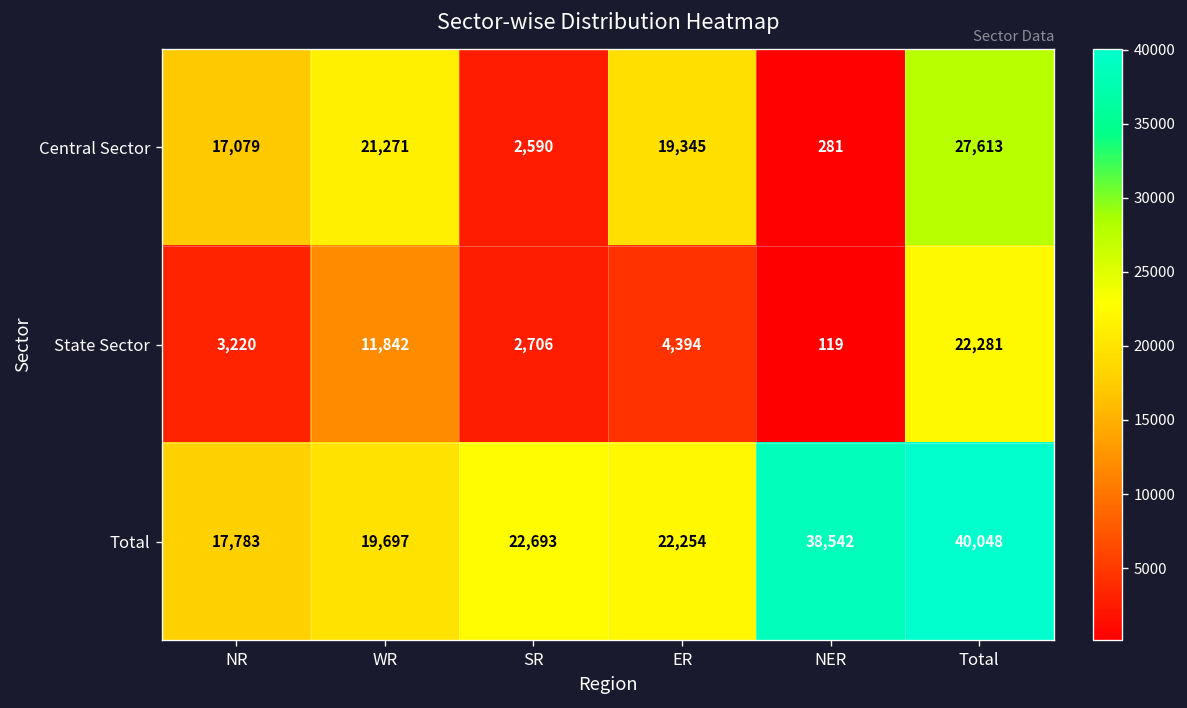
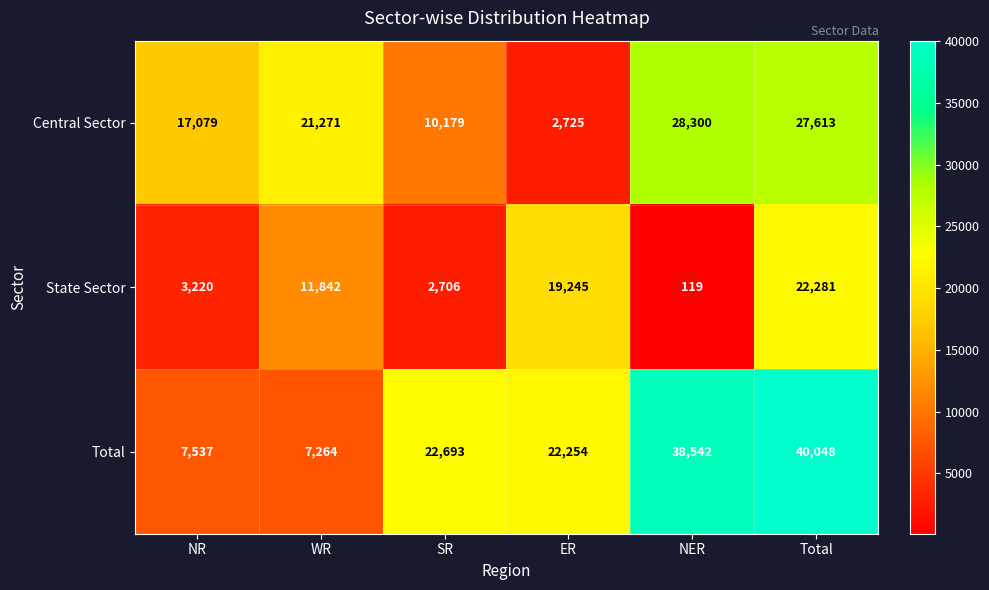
Central Sector, SR: 2,590 -> 10,179
Central Sector, ER: 19,345 -> 2,725
Central Sector, NER: 281 -> 28,300
State Sector, ER: 4,394 -> 19,245
Total, NR: 17,783 -> 7,537
Total, WR: 19,697 -> 7,264
